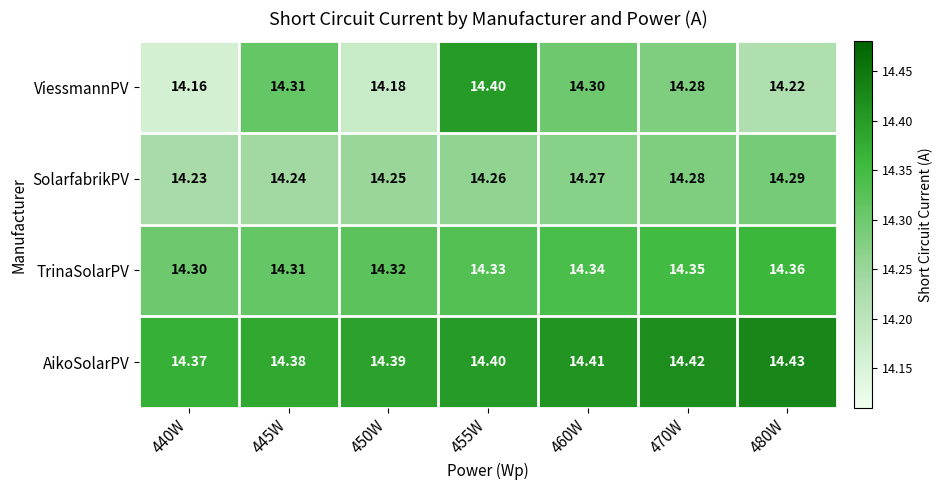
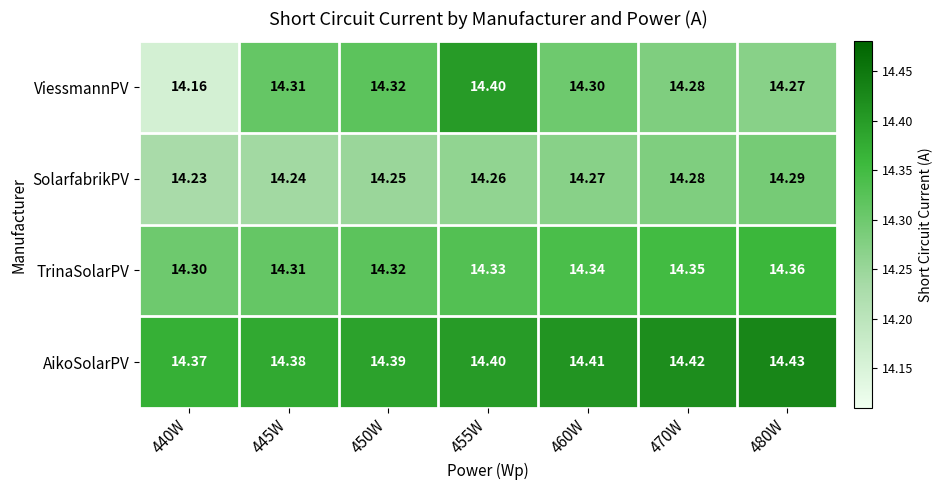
ViessmannPV, 450W: 14.18 -> 14.32
ViessmannPV, 480W: 14.22 -> 14.27
